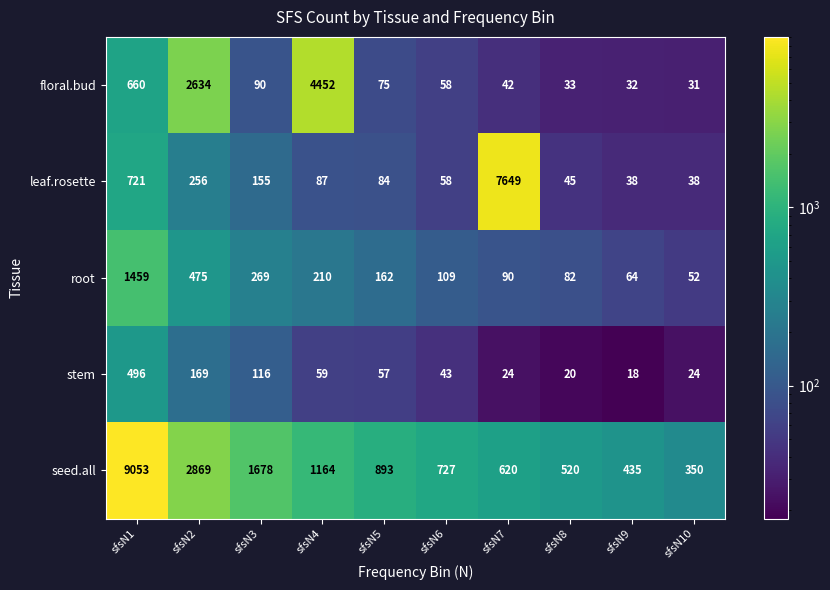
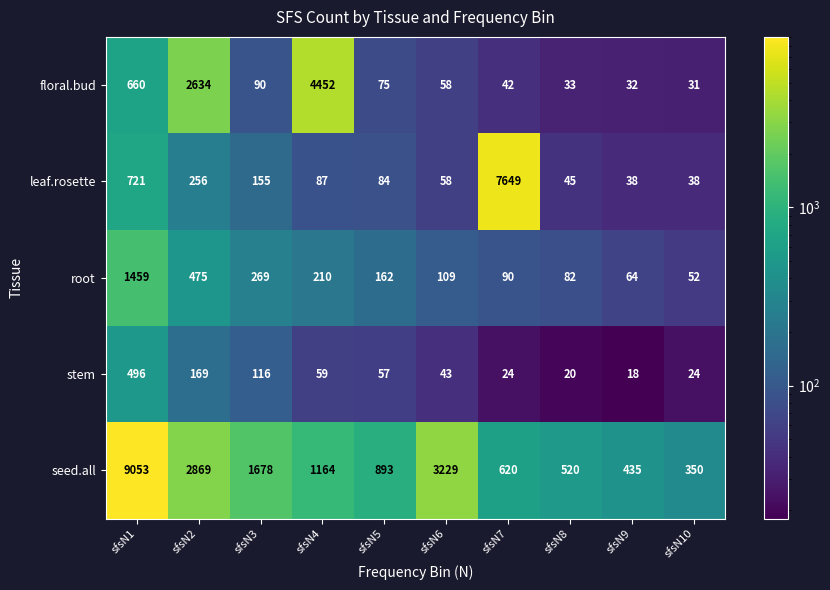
seed.all, sfsN6: 727 -> 3229
